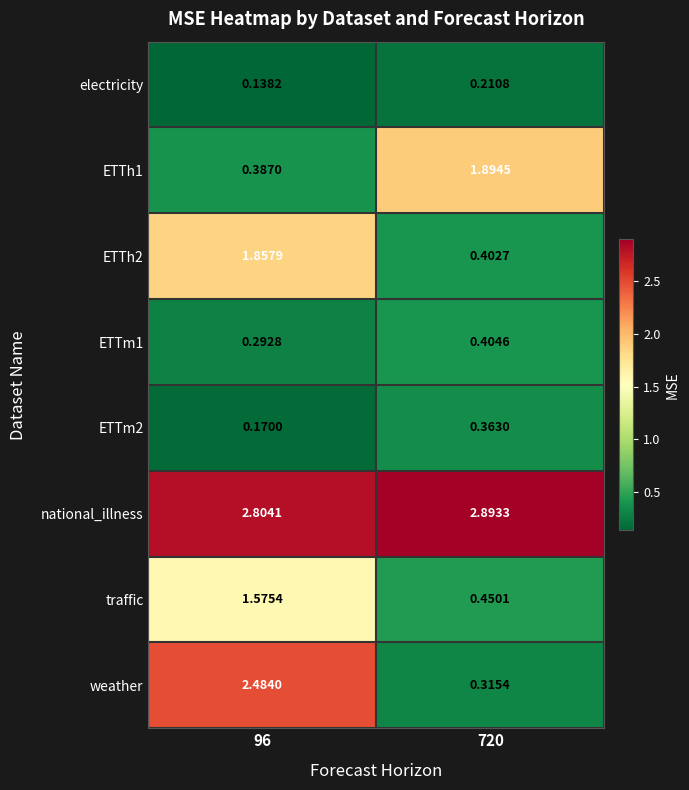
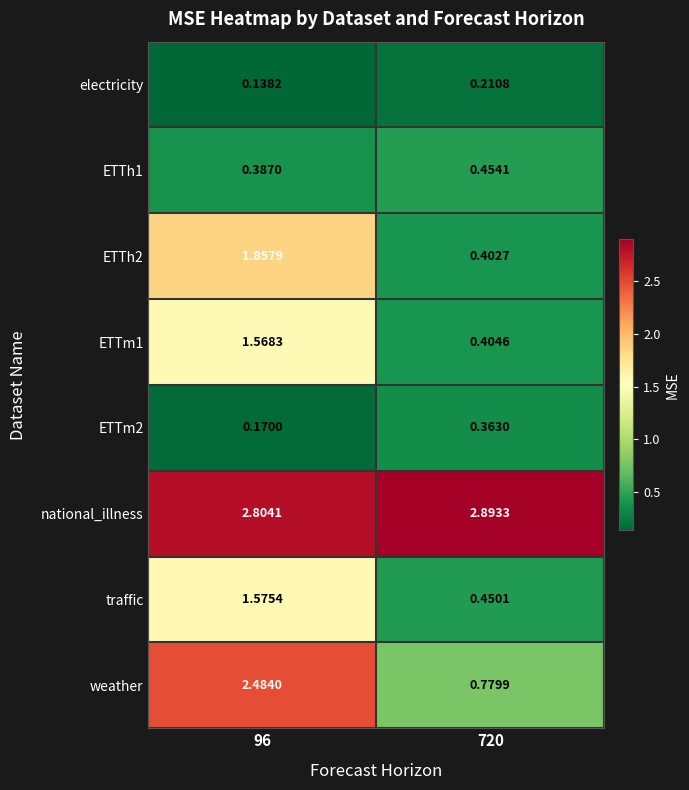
ETTh1, 720: 1.8945 -> 0.4541
ETTm1, 96: 0.2928 -> 1.5683
weather, 720: 0.3154 -> 0.7799
